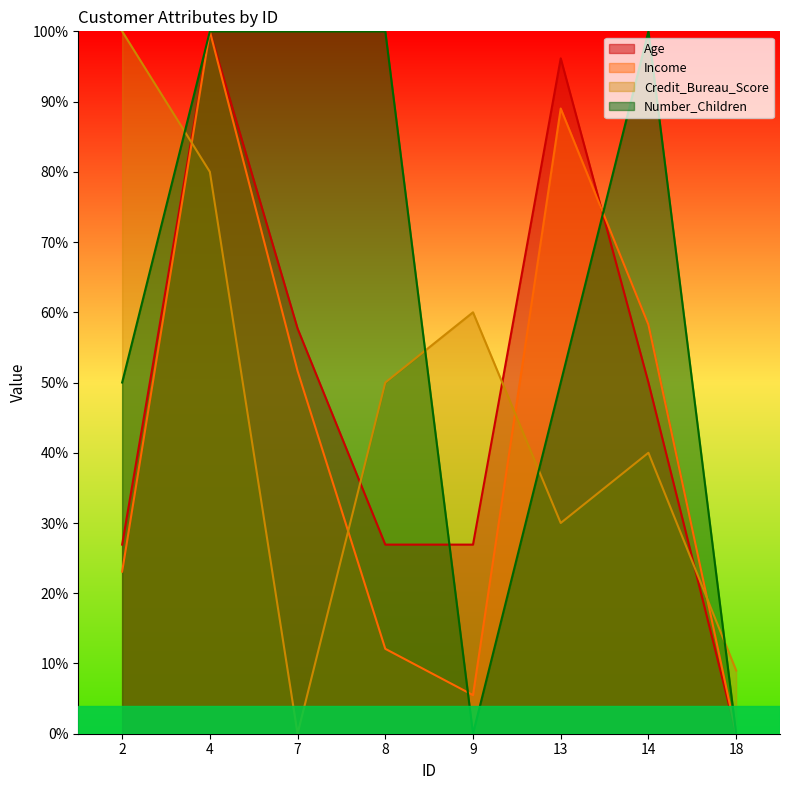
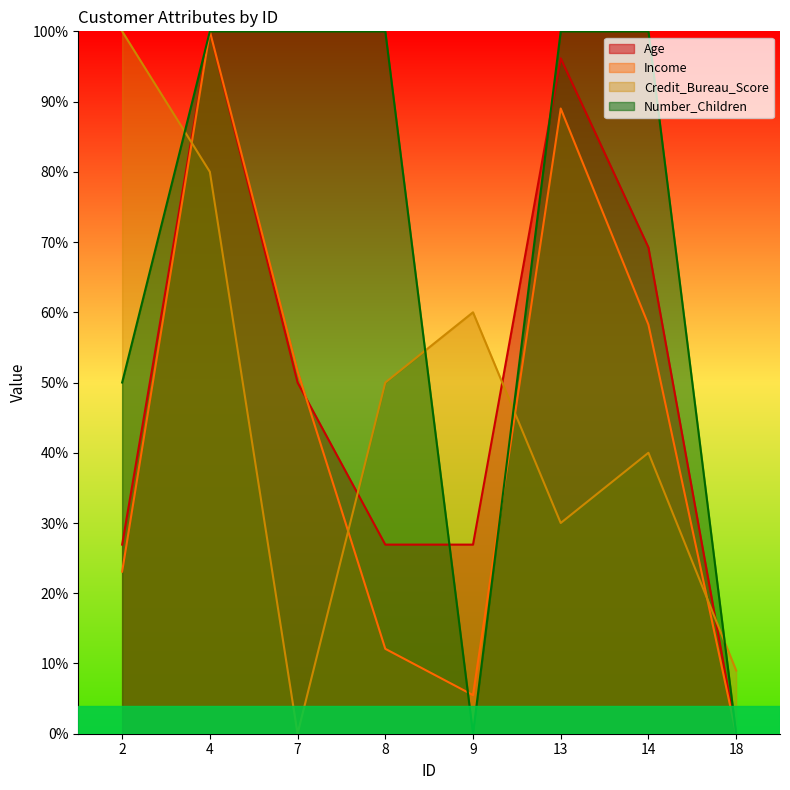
Age, 7: 58% -> 50%
Number_Children, 13: 50% -> 100%
Age, 14: 50% -> 69%
